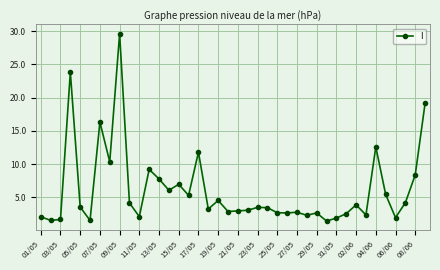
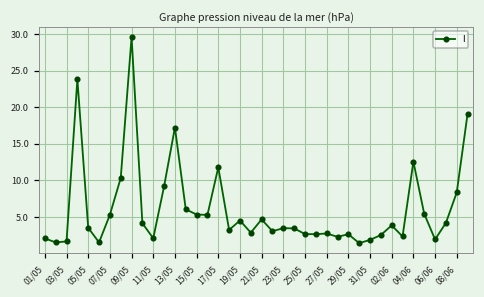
07/05: 16 -> 5
13/05: 8 -> 17
15/05: 7 -> 5
21/05: 3 -> 5
